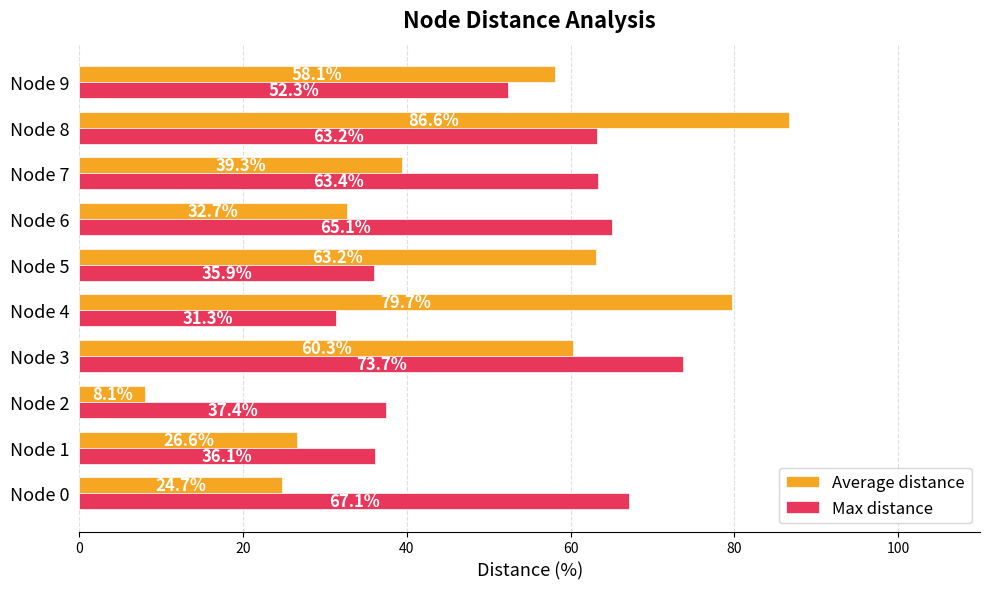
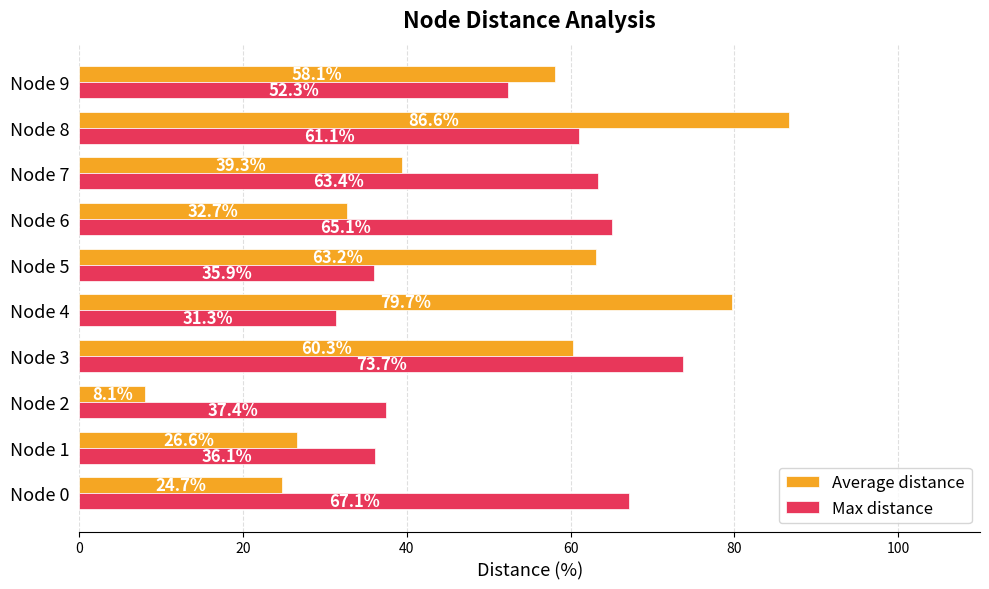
Max distance, Node 8: 63.2% -> 61.1%
